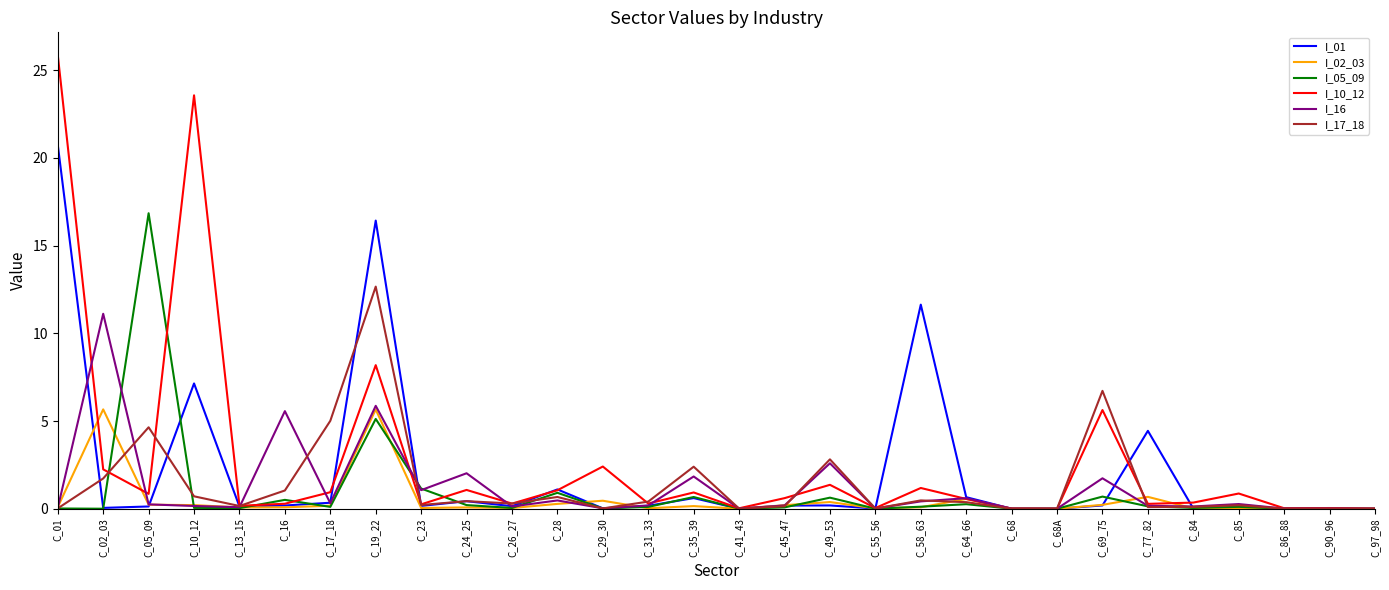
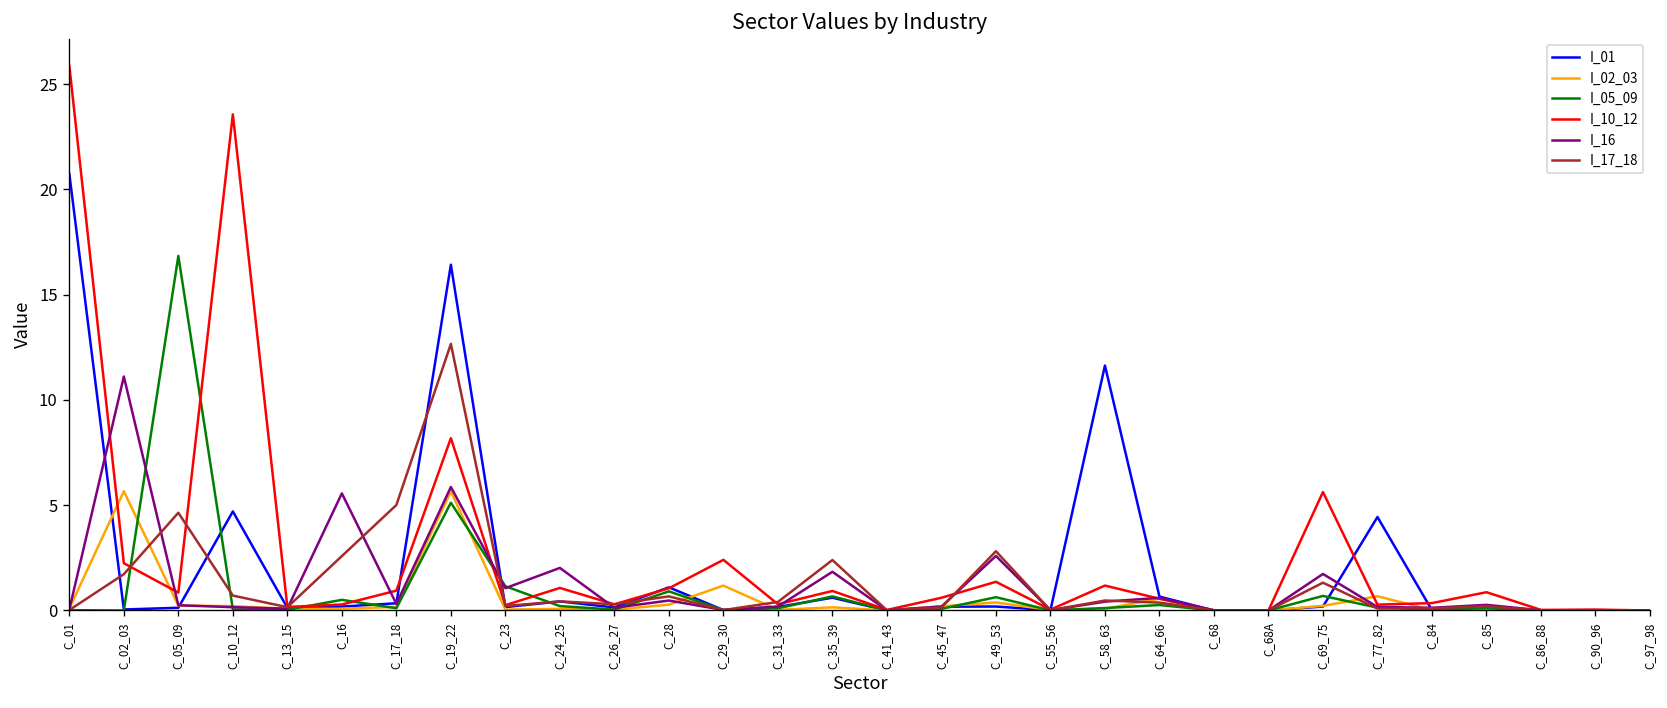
I_01, C_10_12: 7.1 -> 4.7
I_17_18, C_16: 1.0 -> 2.6
I_02_03, C_29_30: 0.5 -> 1.2
I_17_18, C_69_75: 6.7 -> 1.3
